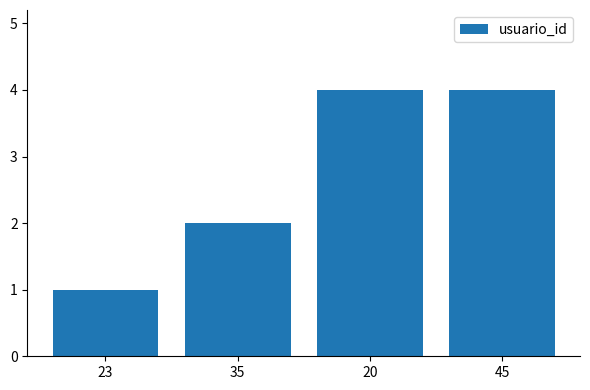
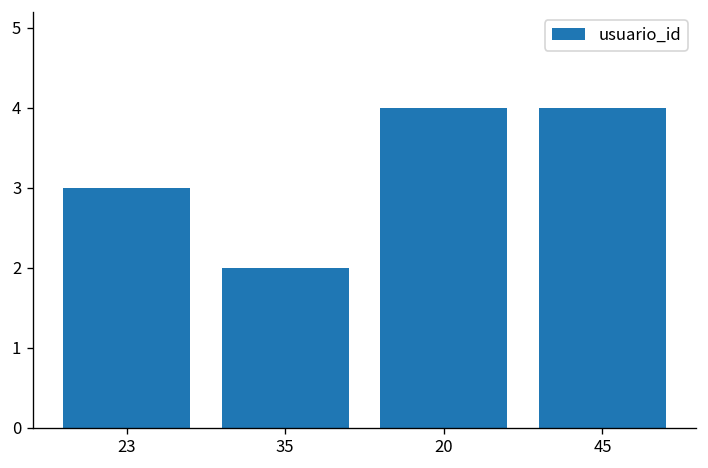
23: 1 -> 3
